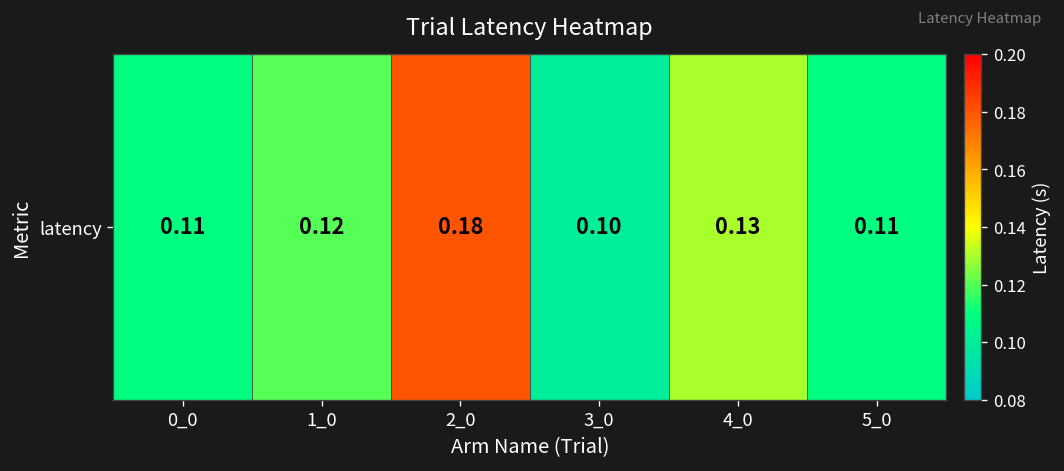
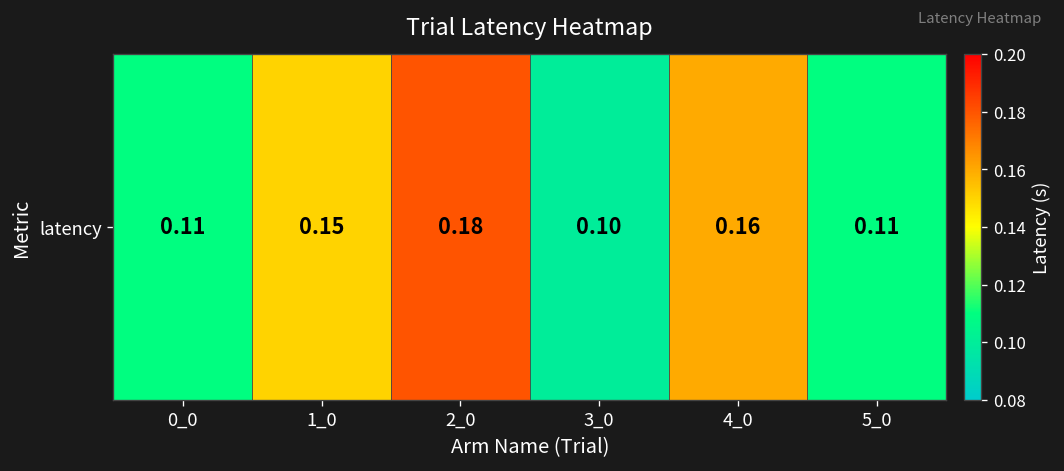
latency, 1_0: 0.12 -> 0.15
latency, 4_0: 0.13 -> 0.16
